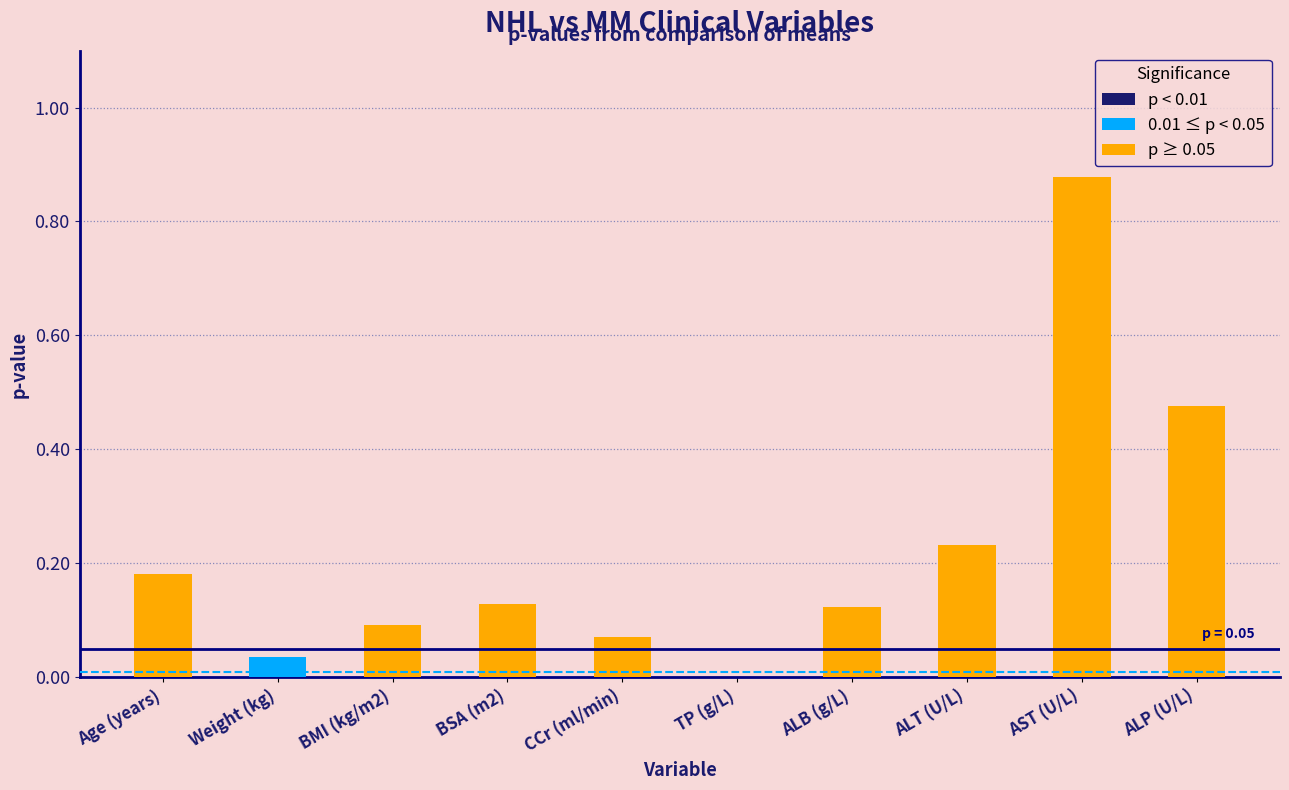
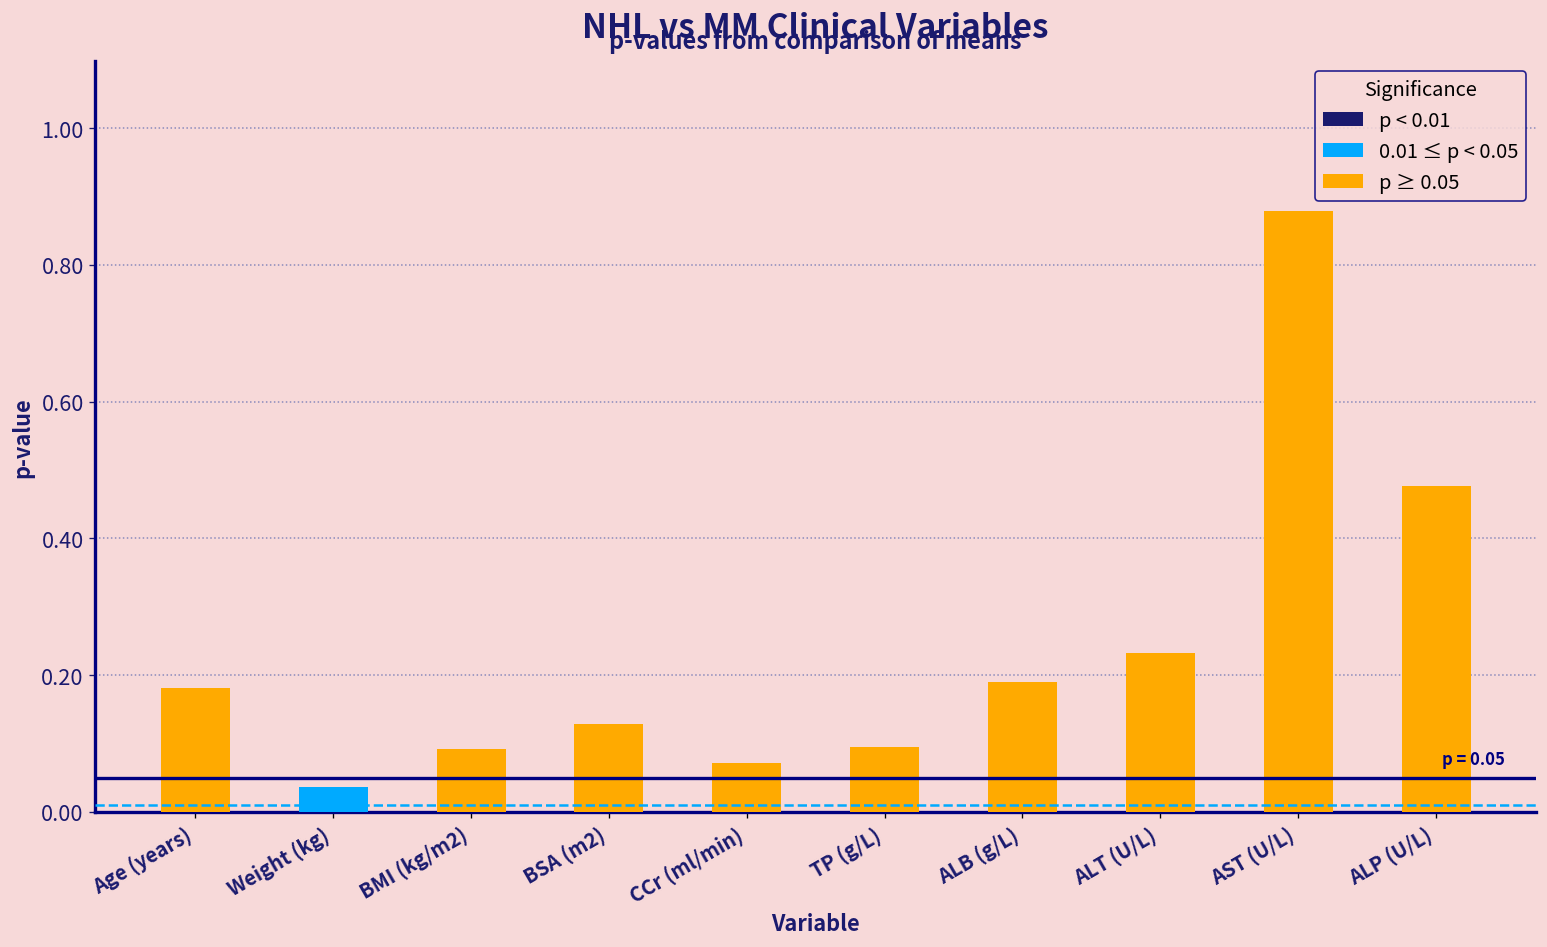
TP (g/L): 0.00 -> 0.10
ALB (g/L): 0.12 -> 0.19
